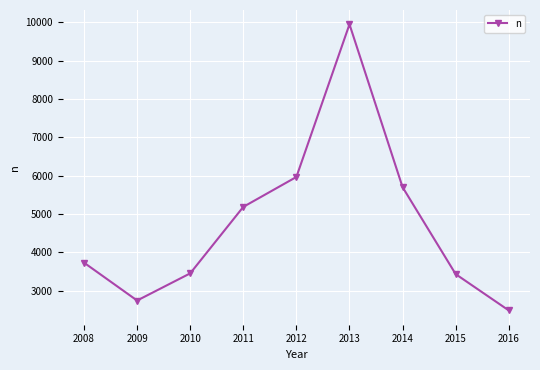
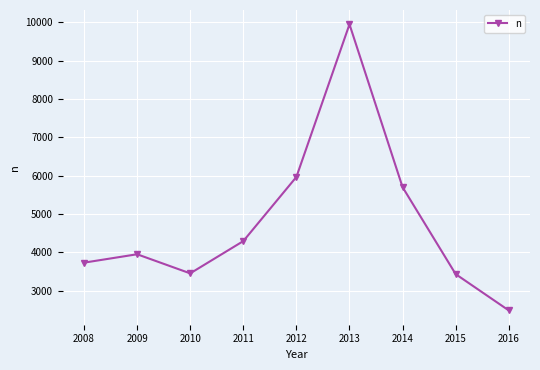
2009: 2700 -> 4000
2011: 5200 -> 4300
